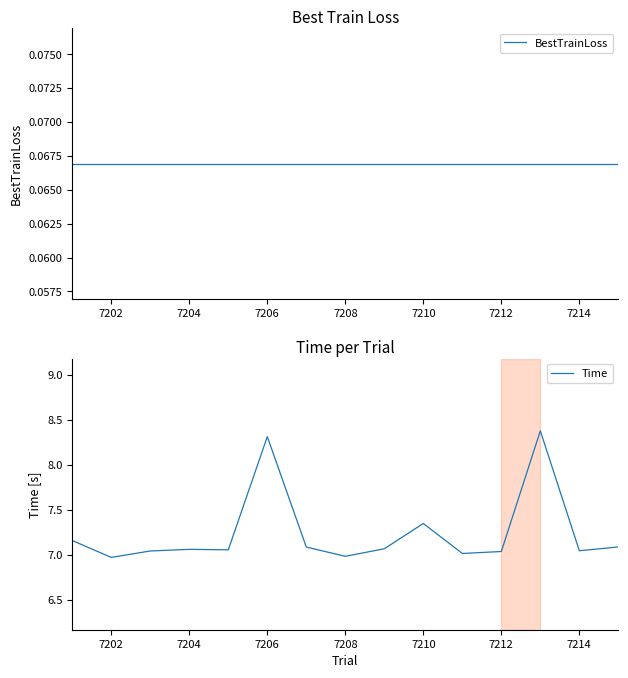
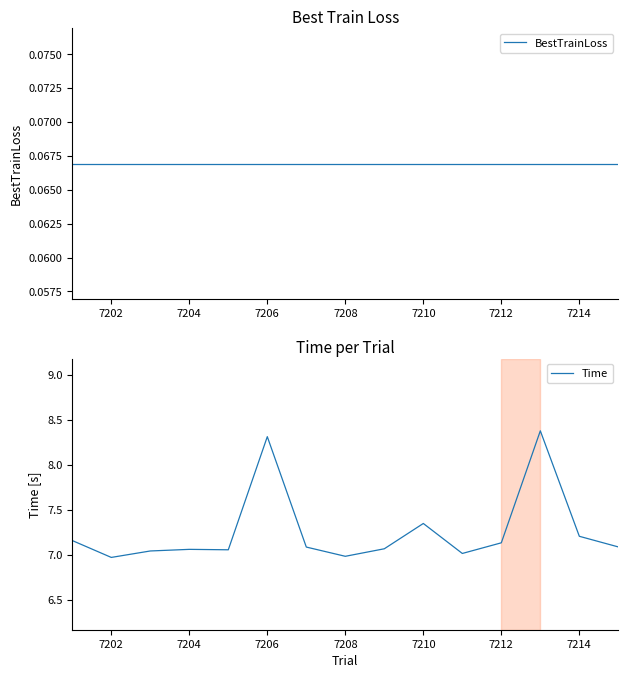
Time per Trial, 7212: 7.0 -> 7.1
Time per Trial, 7214: 7.0 -> 7.2
